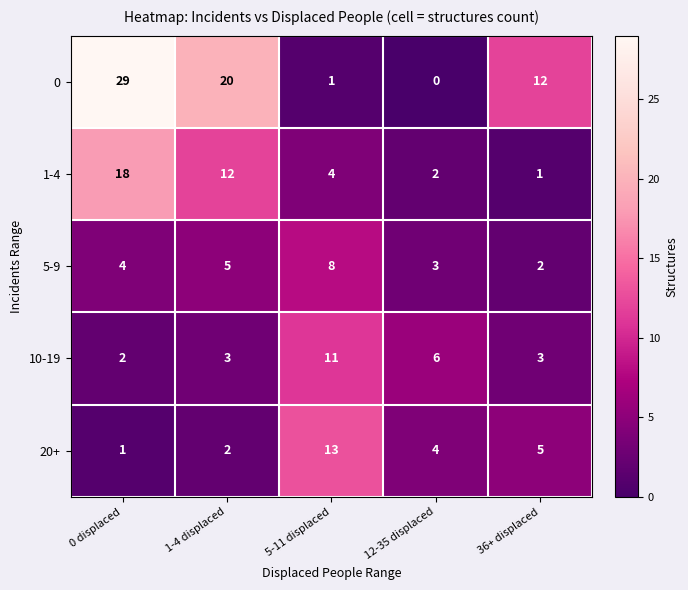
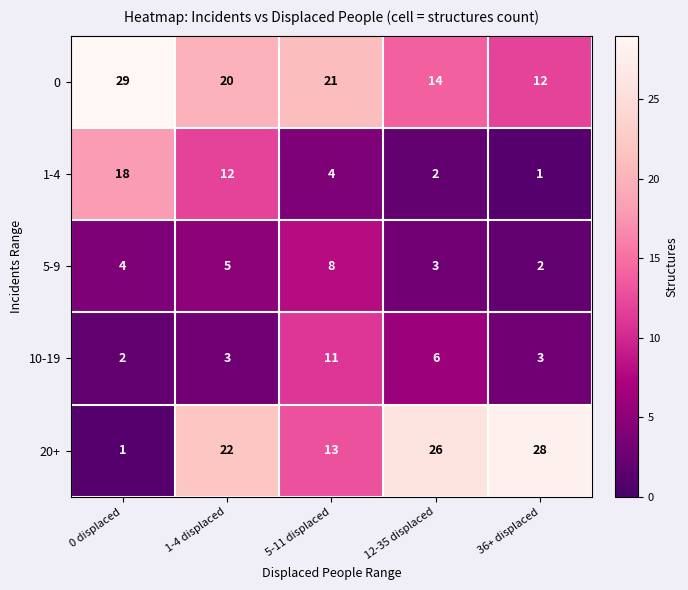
0, 5-11 displaced: 1 -> 21
0, 12-35 displaced: 0 -> 14
20+, 1-4 displaced: 2 -> 22
20+, 12-35 displaced: 4 -> 26
20+, 36+ displaced: 5 -> 28
